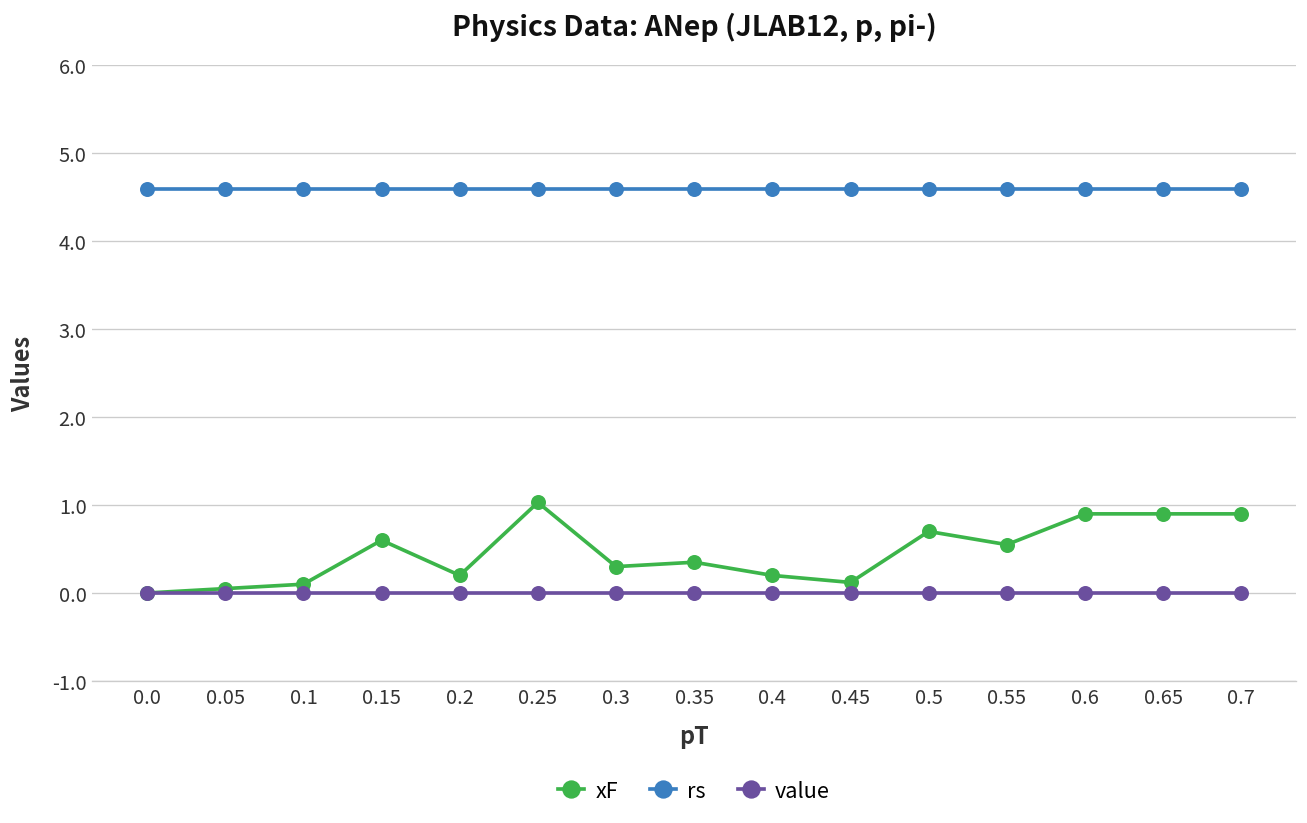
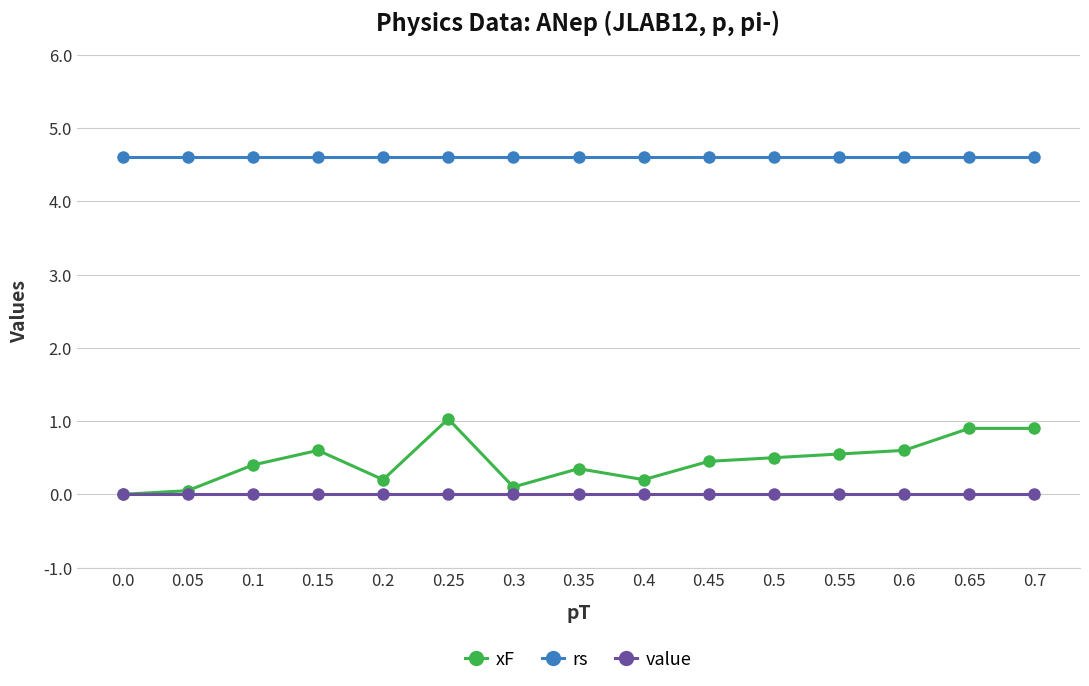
xF, 0.1: 0.1 -> 0.4
xF, 0.3: 0.3 -> 0.1
xF, 0.45: 0.1 -> 0.5
xF, 0.5: 0.7 -> 0.5
xF, 0.6: 0.9 -> 0.6
